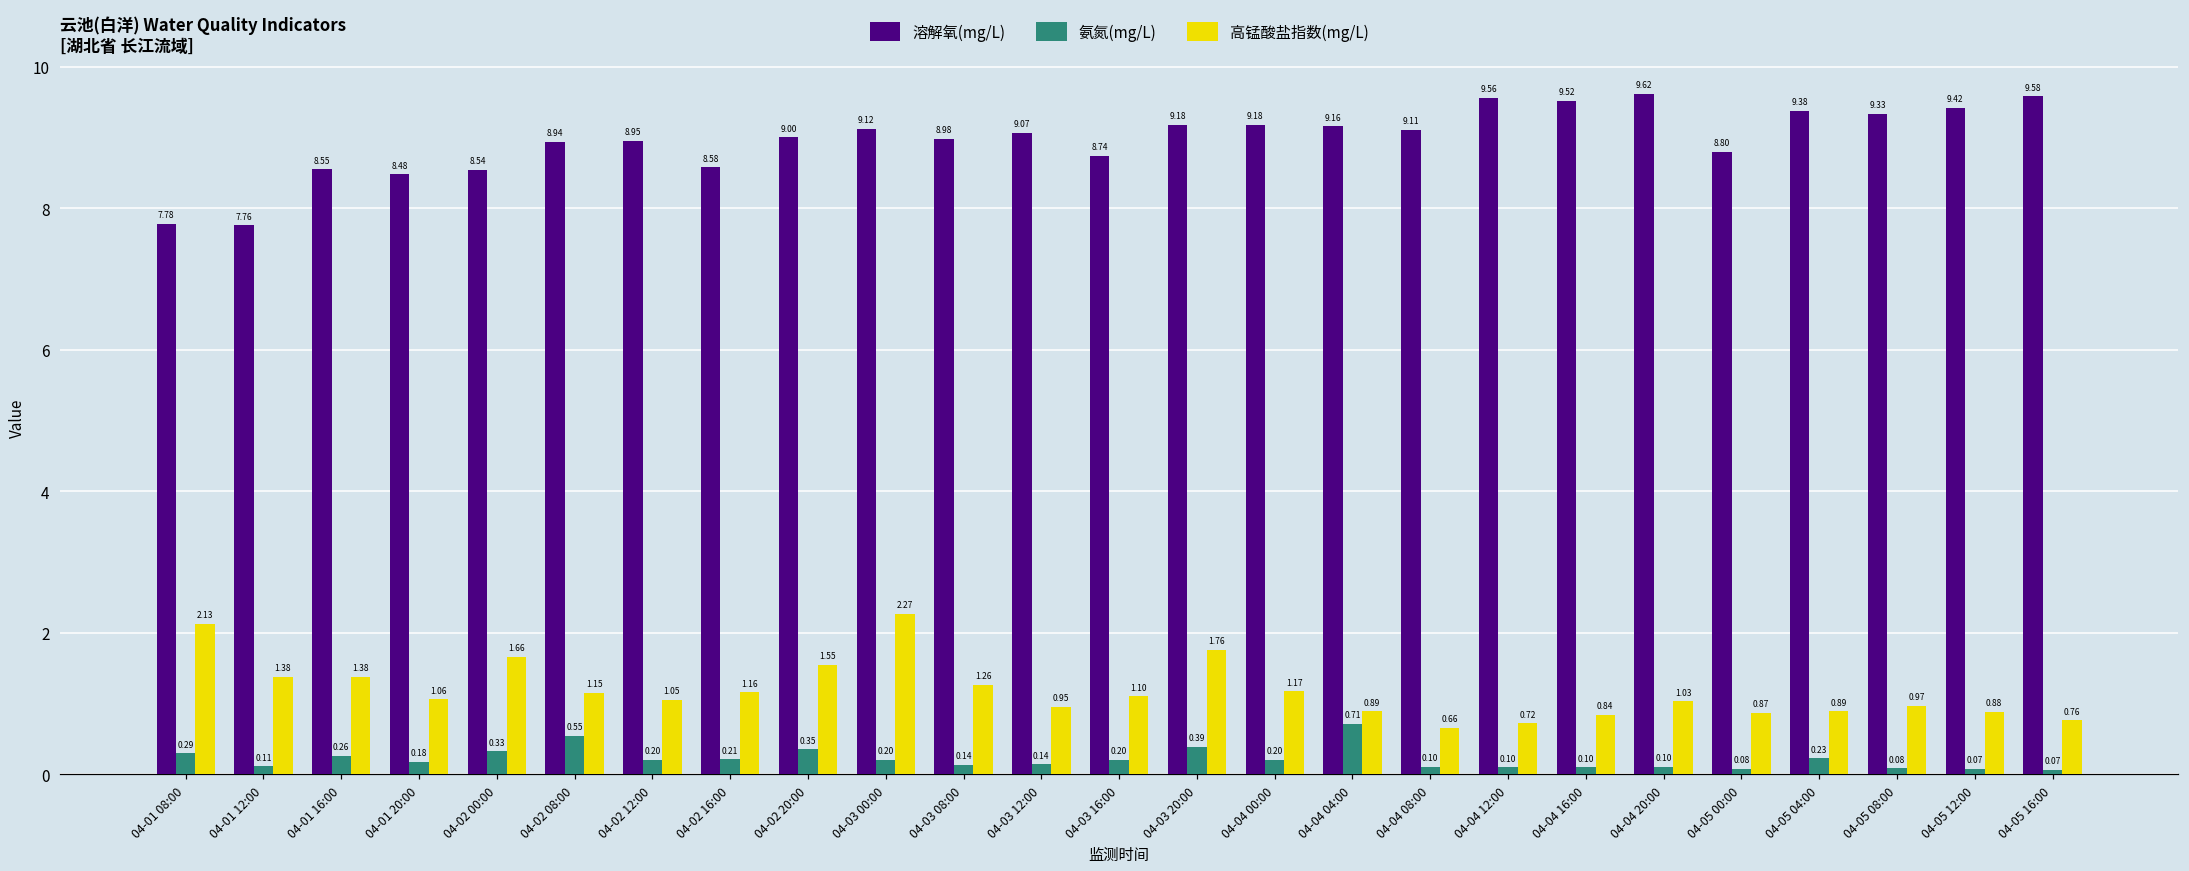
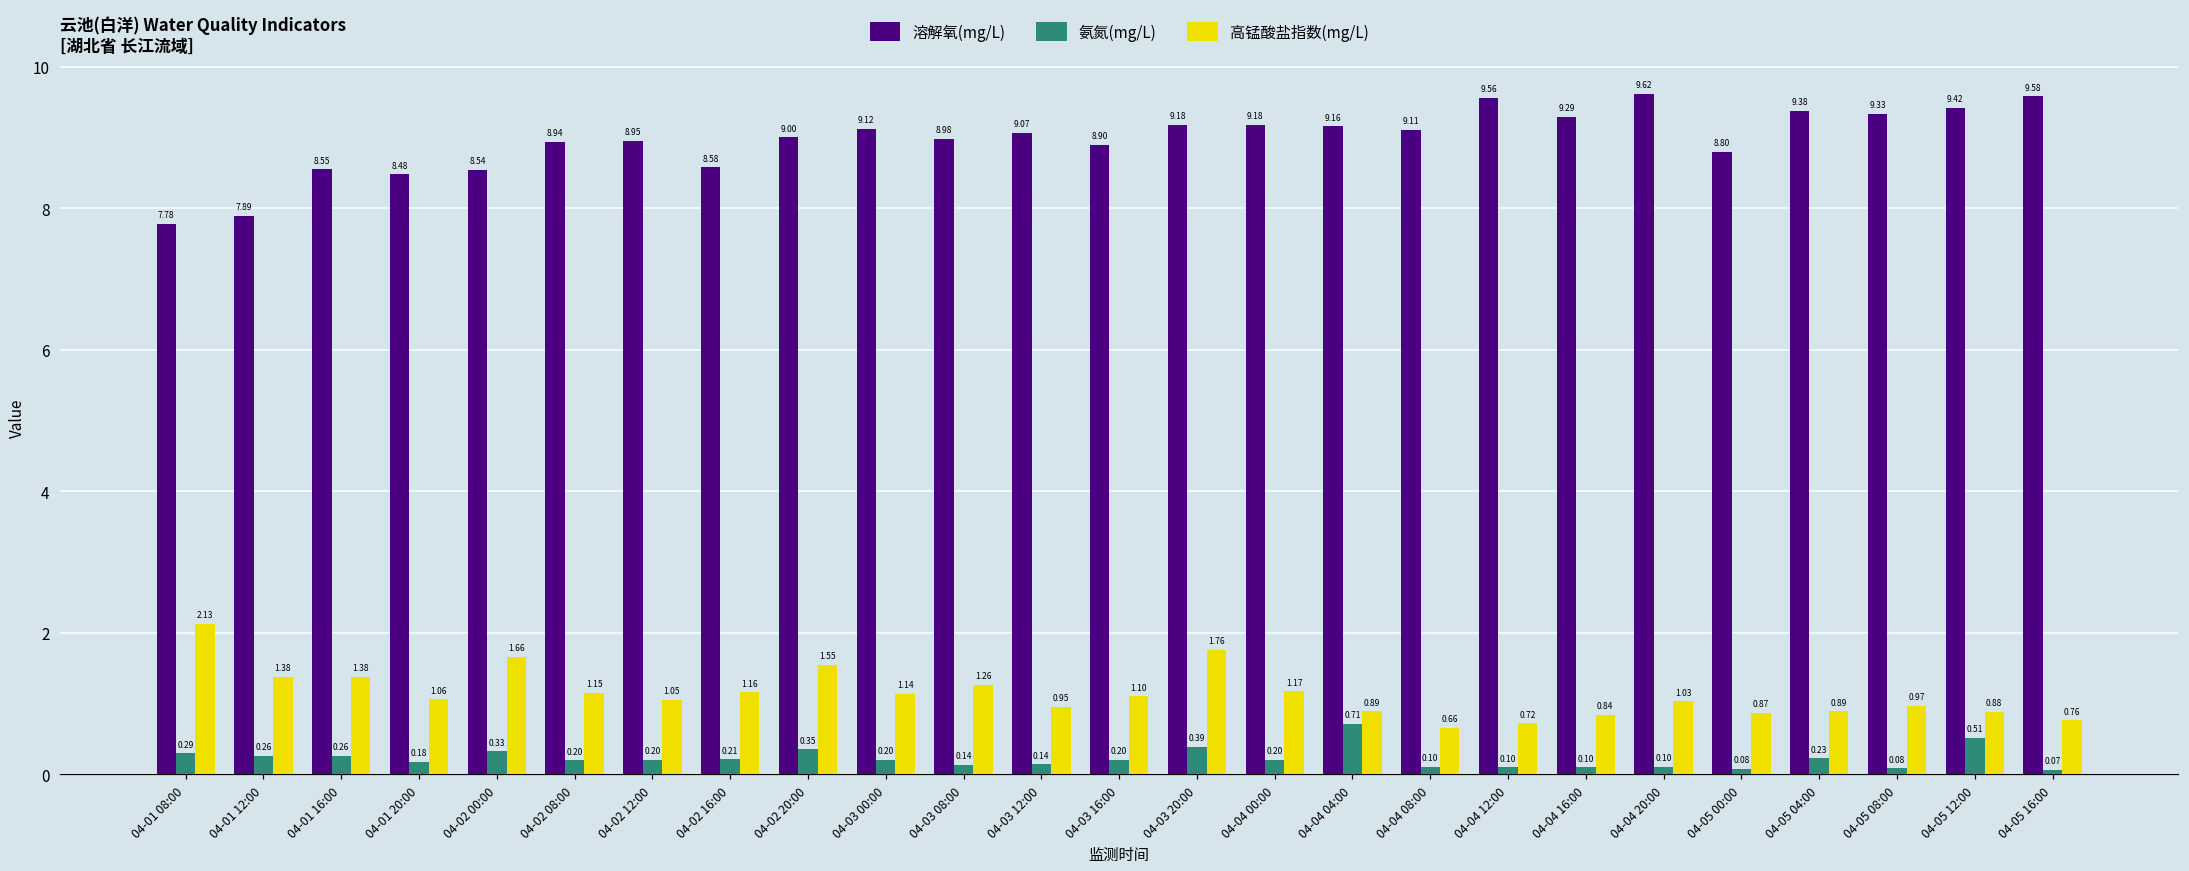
溶解氧(mg/L), 04-01 12:00: 7.76 -> 7.89
氨氮(mg/L), 04-01 12:00: 0.11 -> 0.26
氨氮(mg/L), 04-02 08:00: 0.55 -> 0.20
高锰酸盐指数(mg/L), 04-03 00:00: 2.27 -> 1.14
溶解氧(mg/L), 04-03 16:00: 8.74 -> 8.90
溶解氧(mg/L), 04-04 16:00: 9.52 -> 9.29
氨氮(mg/L), 04-05 12:00: 0.07 -> 0.51
